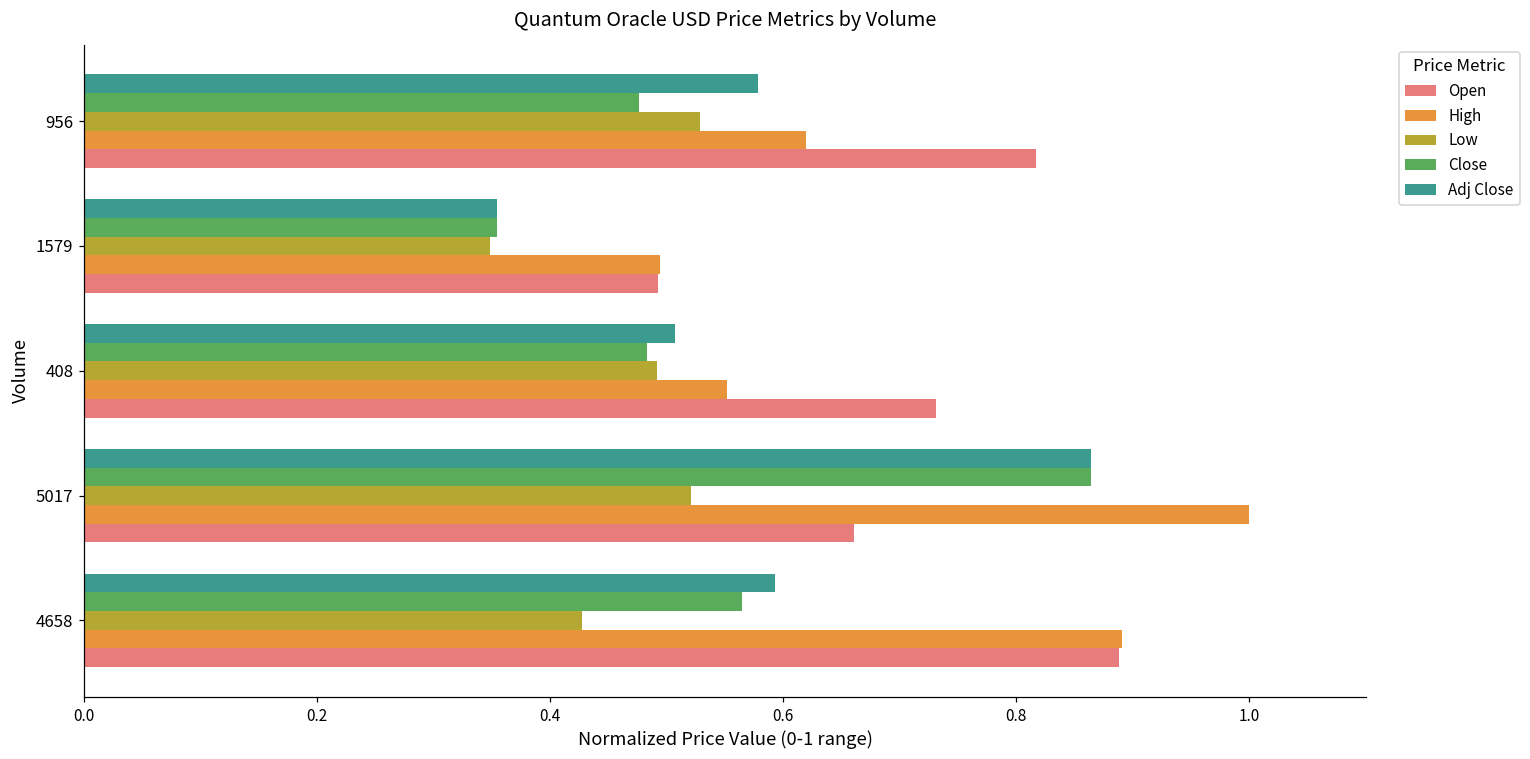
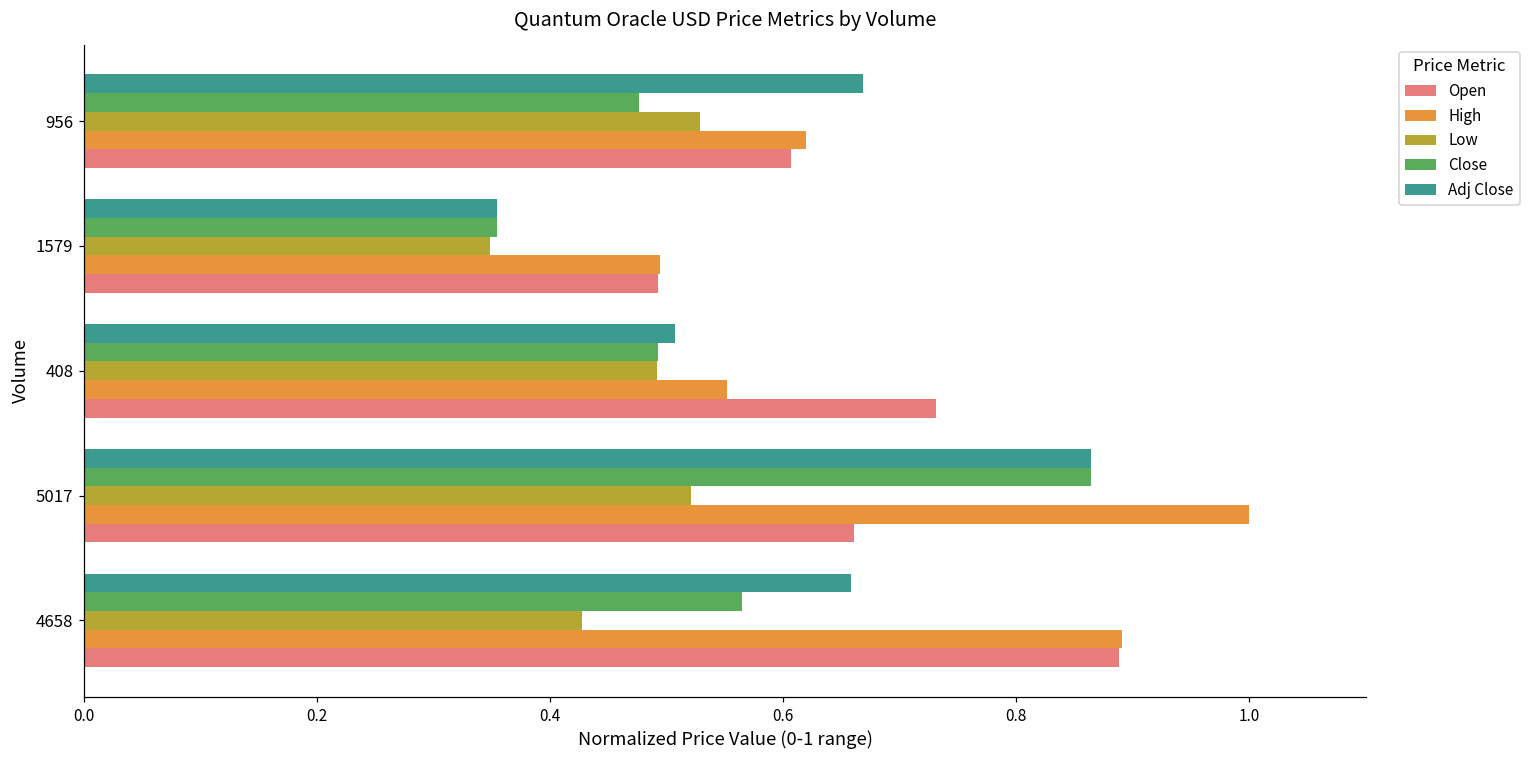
Adj Close, 956: 0.578 -> 0.668
Open, 956: 0.817 -> 0.607
Close, 408: 0.483 -> 0.492
Adj Close, 4658: 0.593 -> 0.658
